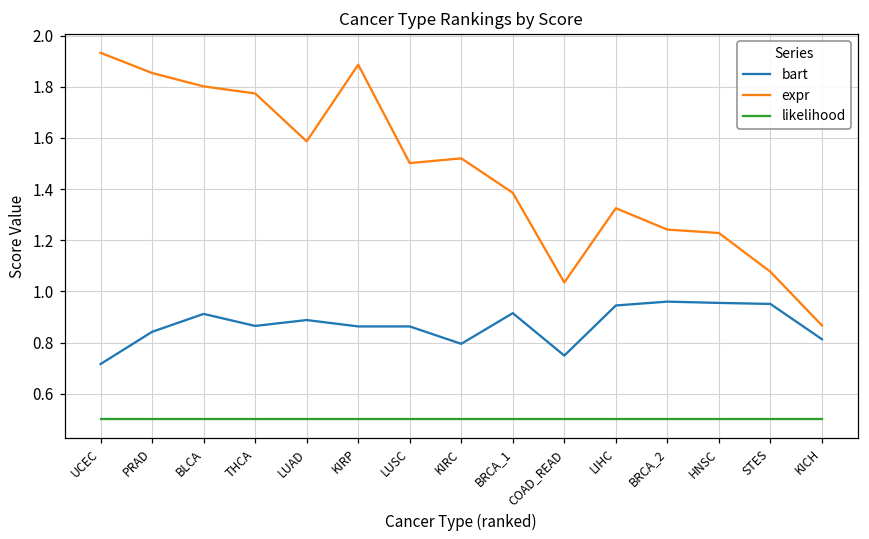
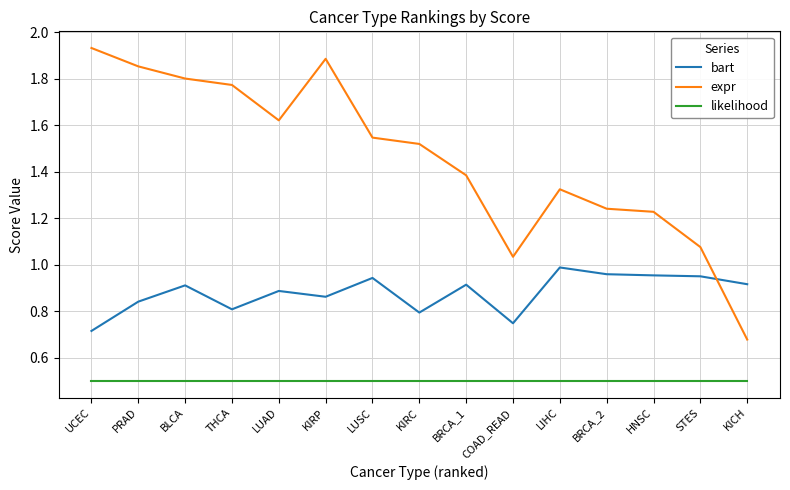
bart, THCA: 0.87 -> 0.81
expr, LUAD: 1.59 -> 1.62
bart, LUSC: 0.86 -> 0.94
expr, LUSC: 1.50 -> 1.55
bart, LIHC: 0.95 -> 0.99
bart, KICH: 0.81 -> 0.92
expr, KICH: 0.87 -> 0.68
